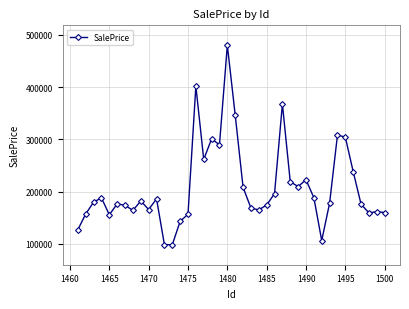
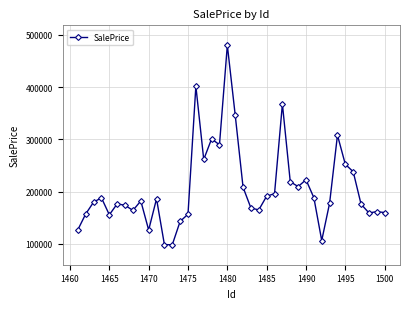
1470: 170000 -> 130000
1485: 170000 -> 190000
1495: 300000 -> 250000
